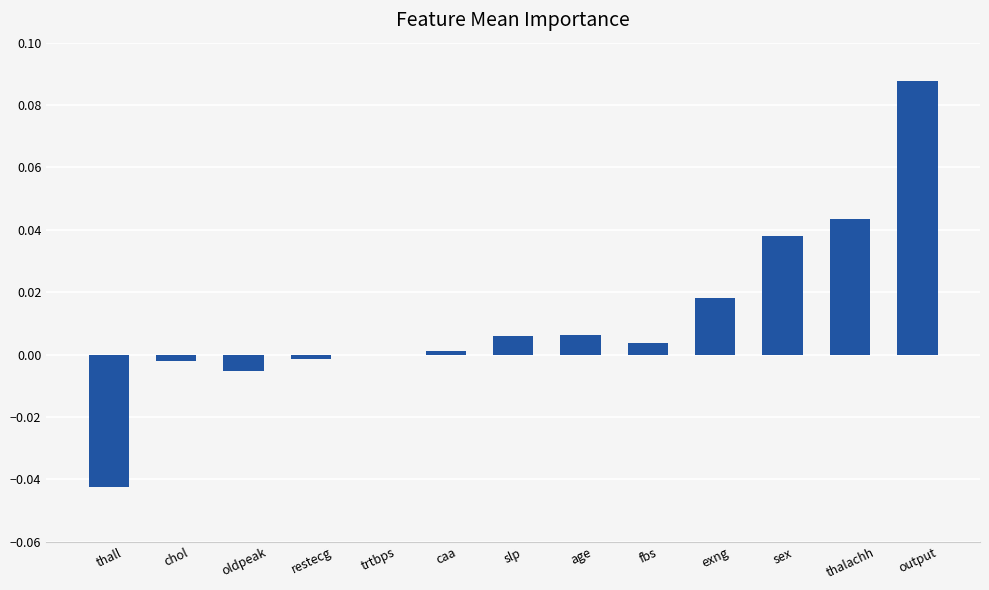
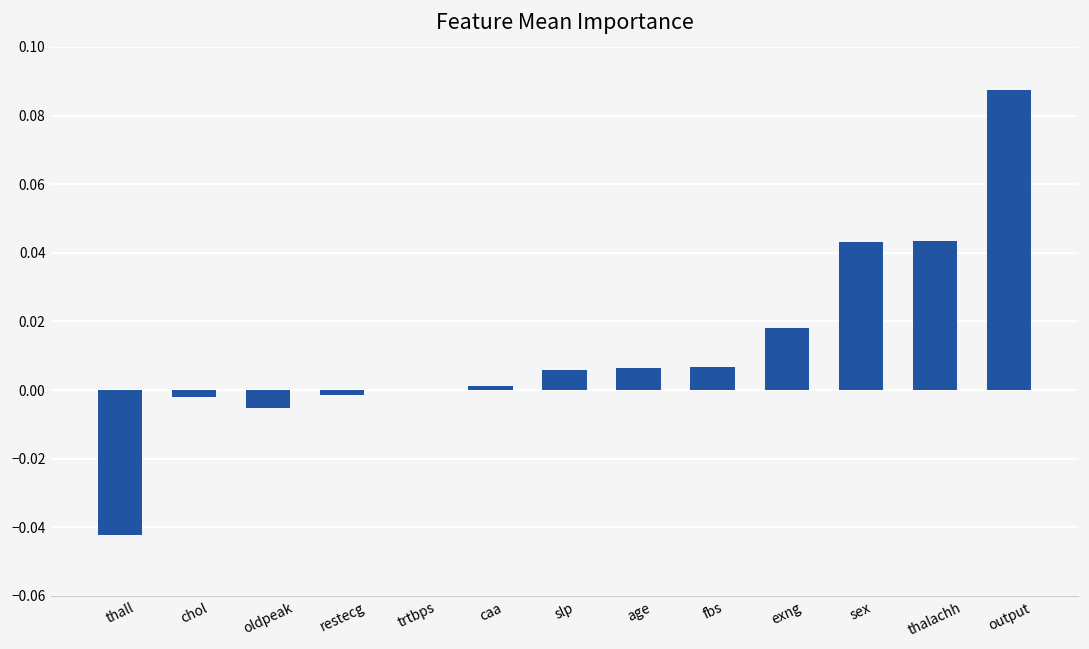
fbs: 0.004 -> 0.007
sex: 0.038 -> 0.043
